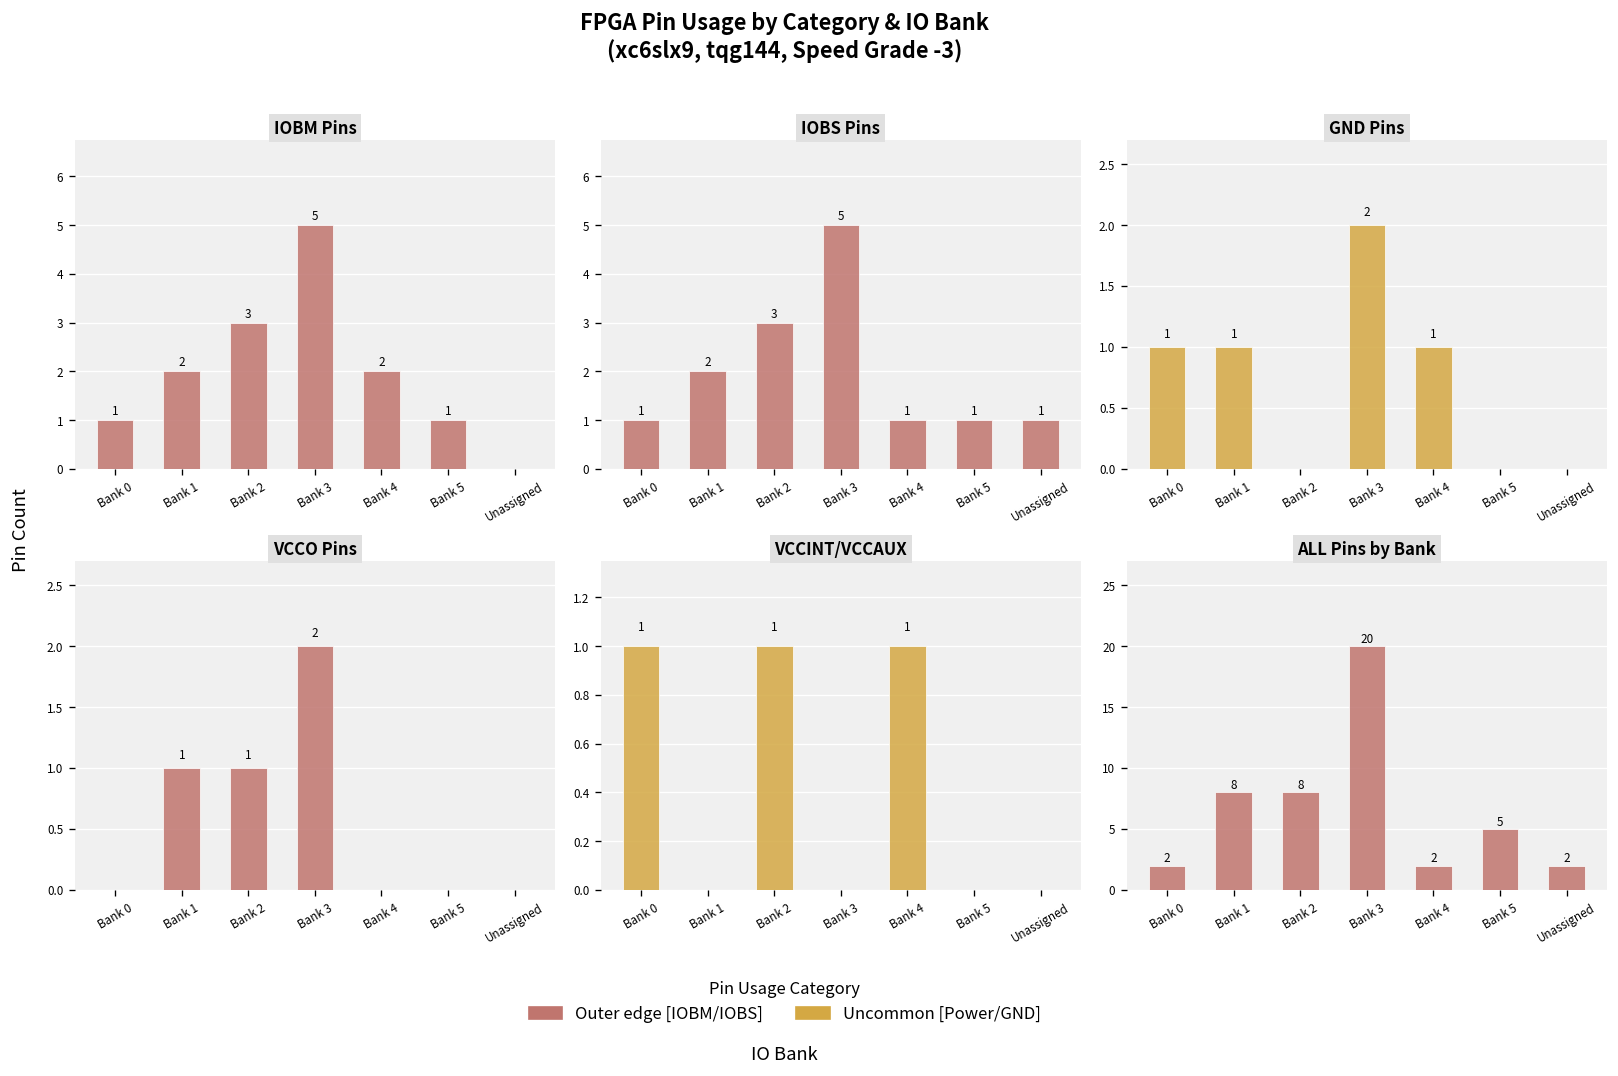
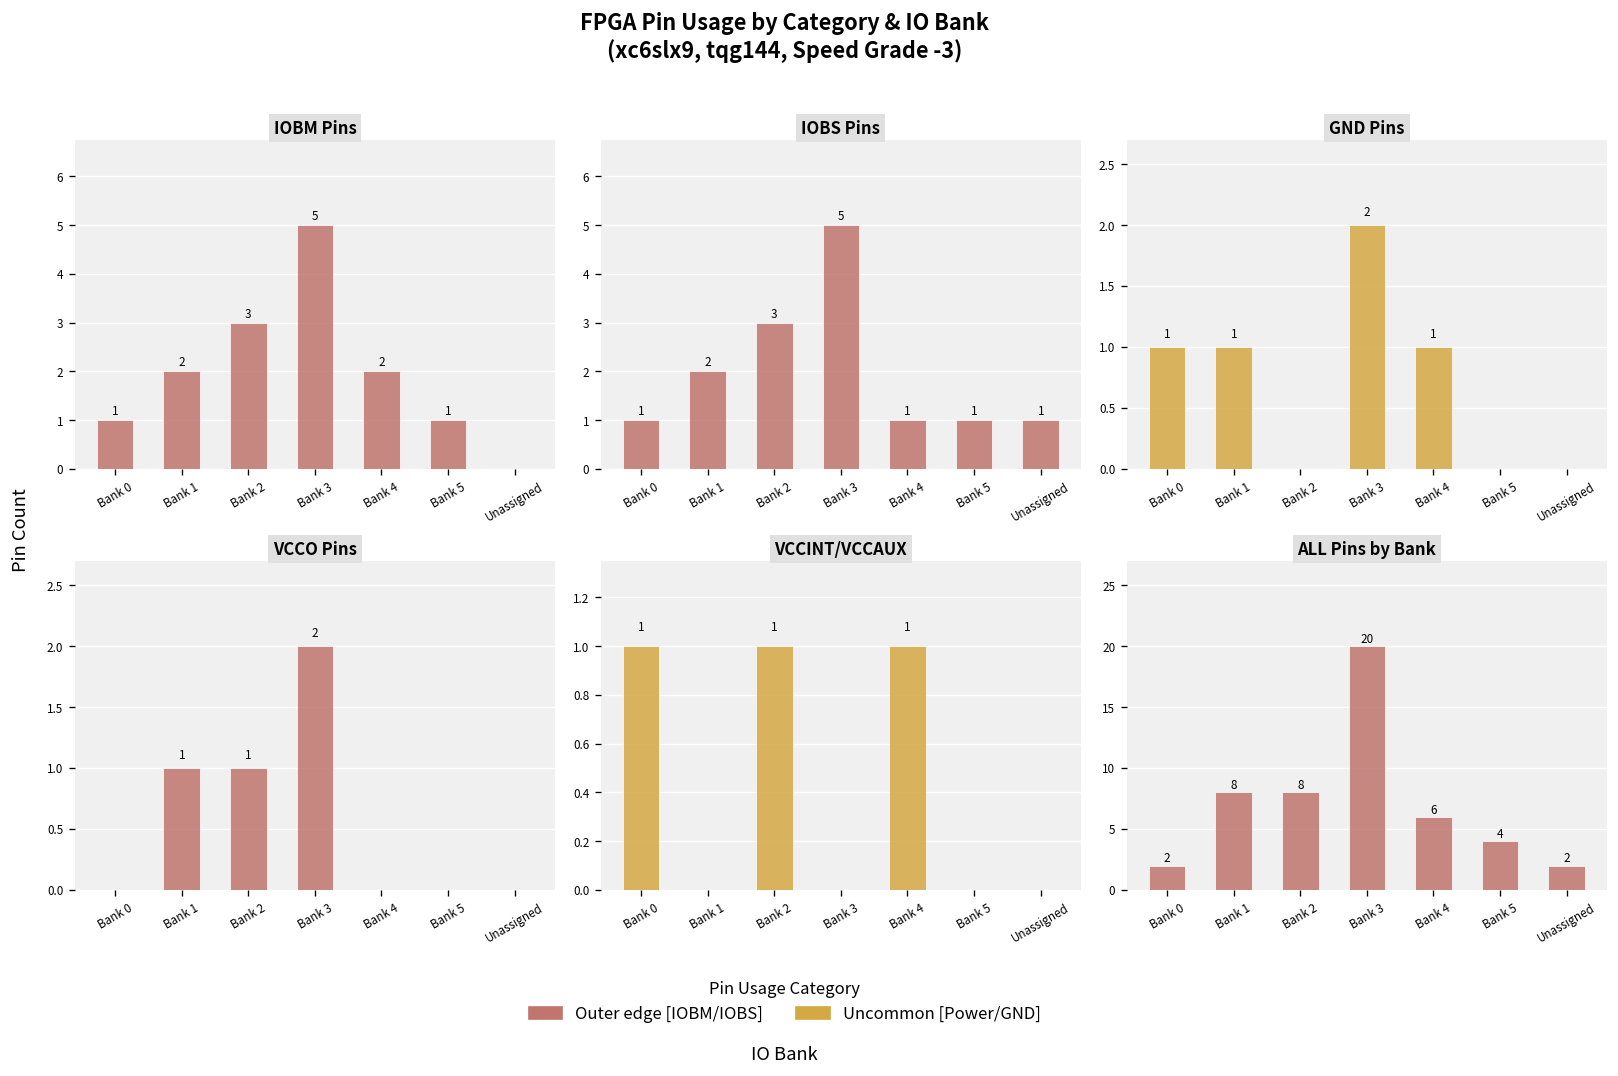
ALL Pins by Bank, Bank 4: 2 -> 6
ALL Pins by Bank, Bank 5: 5 -> 4
